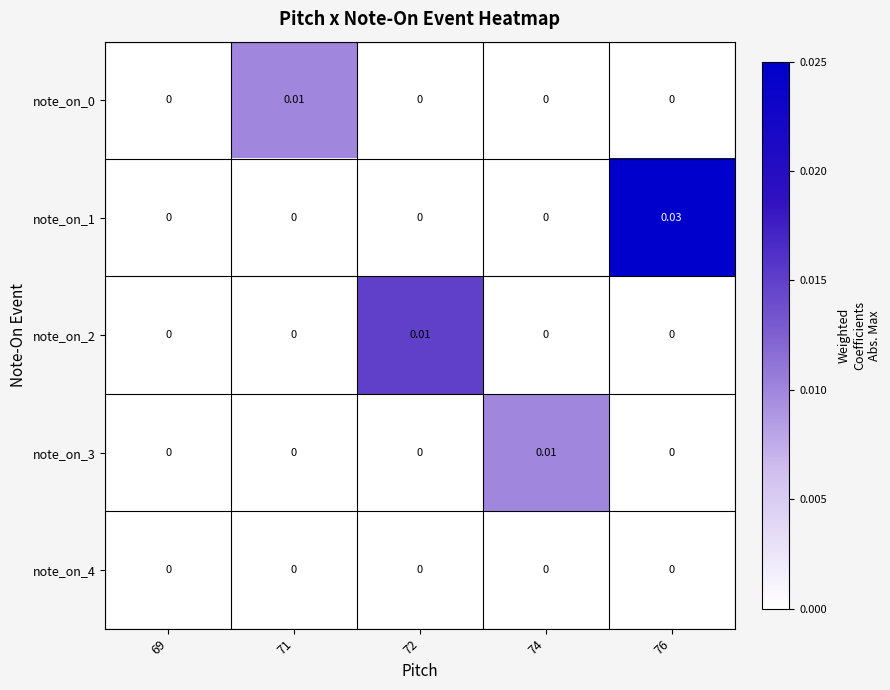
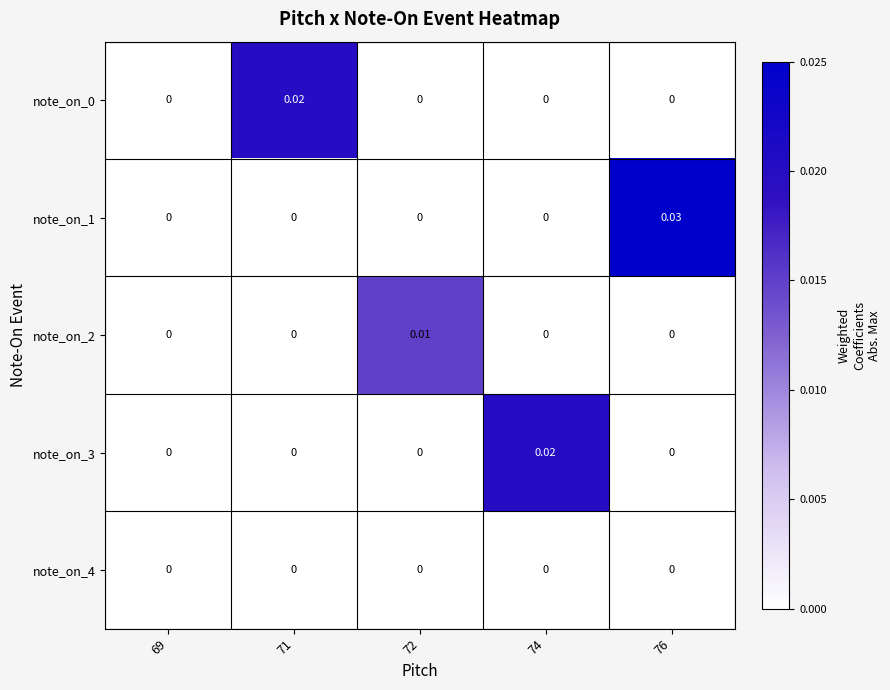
note_on_0, 71: 0.01 -> 0.02
note_on_3, 74: 0.01 -> 0.02
